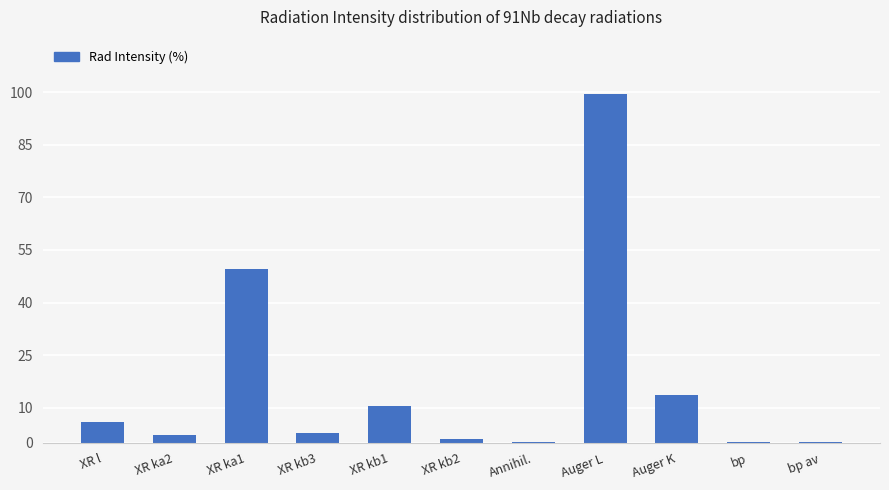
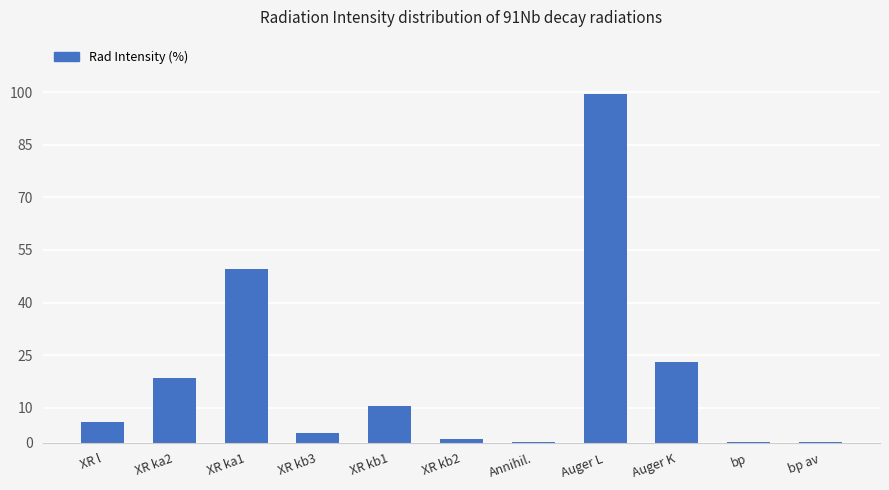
XR ka2: 2 -> 19
Auger K: 14 -> 23
